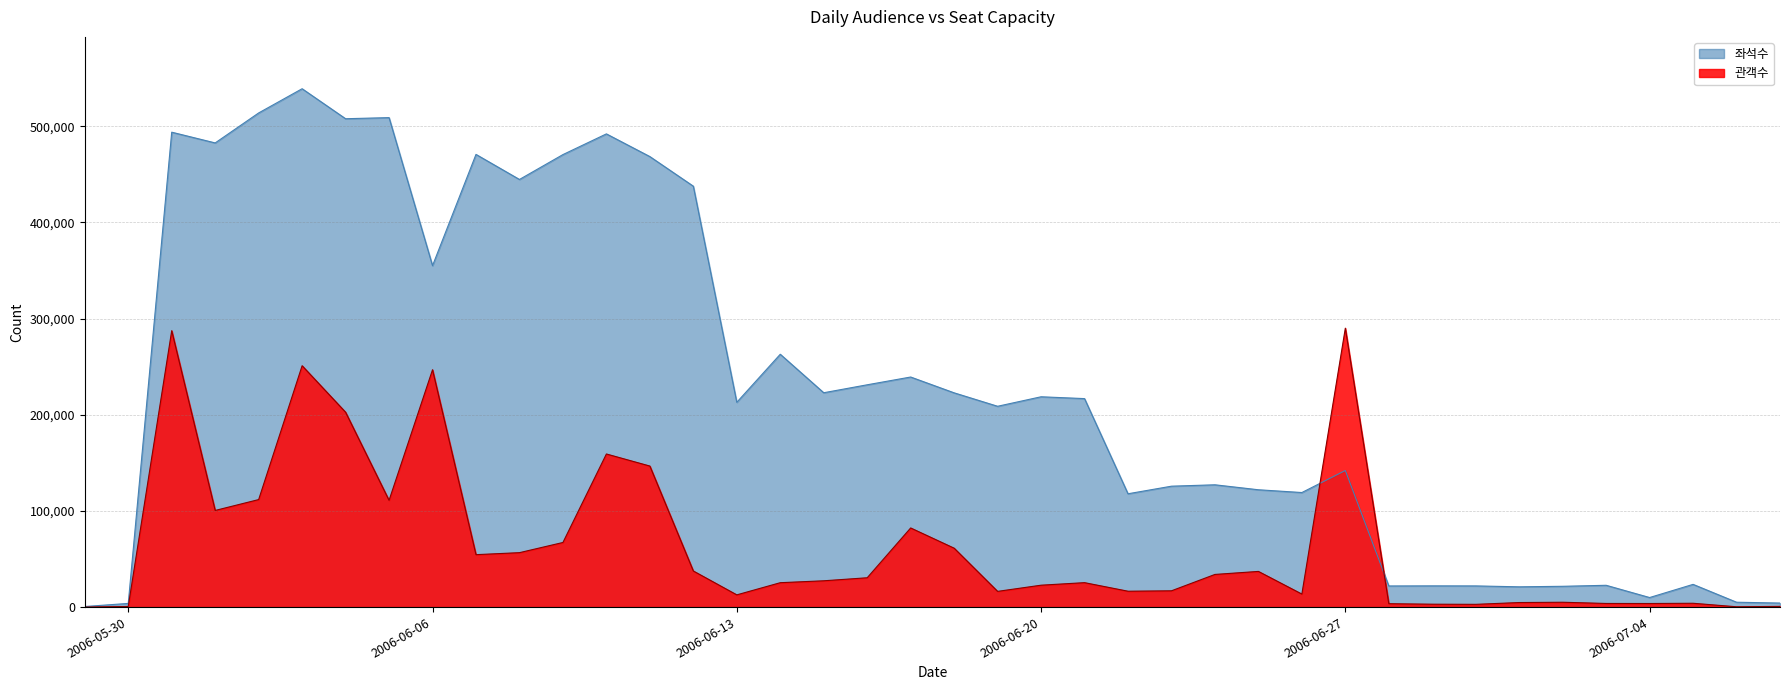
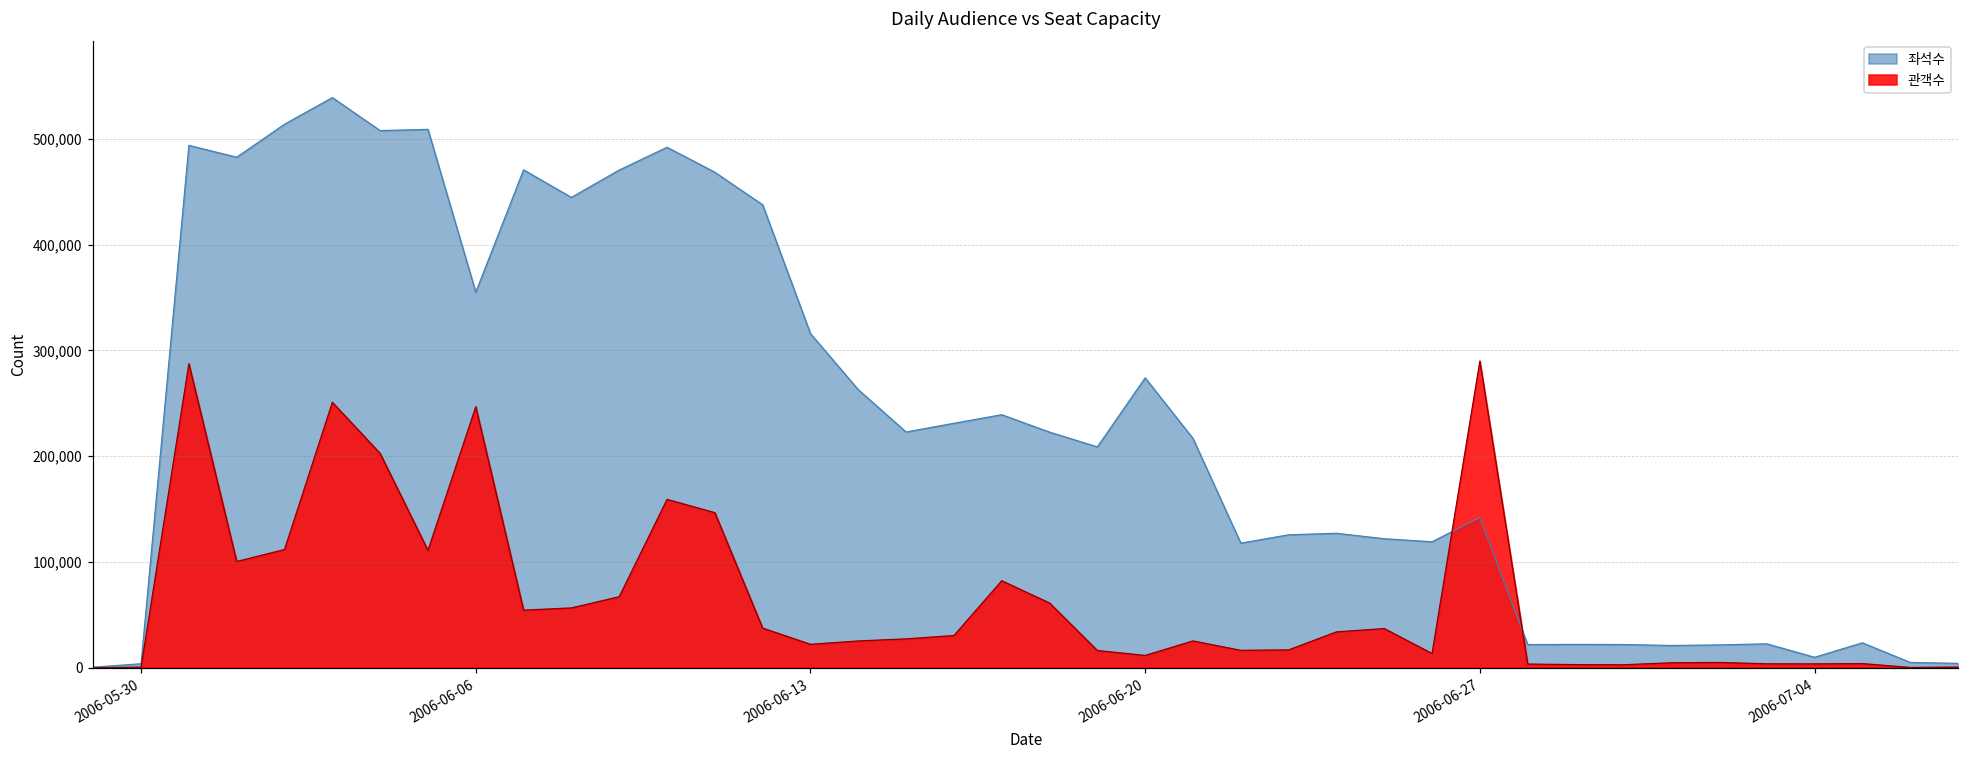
좌석수, 2006-06-13: 210,000 -> 320,000
관객수, 2006-06-13: 10,000 -> 20,000
좌석수, 2006-06-20: 220,000 -> 270,000
관객수, 2006-06-20: 20,000 -> 10,000
